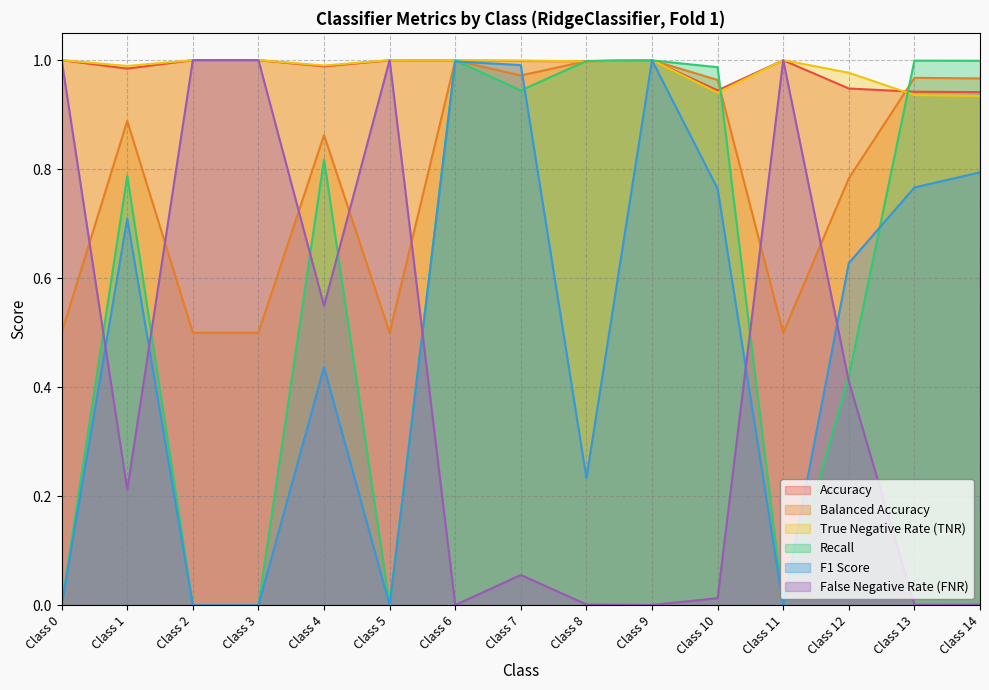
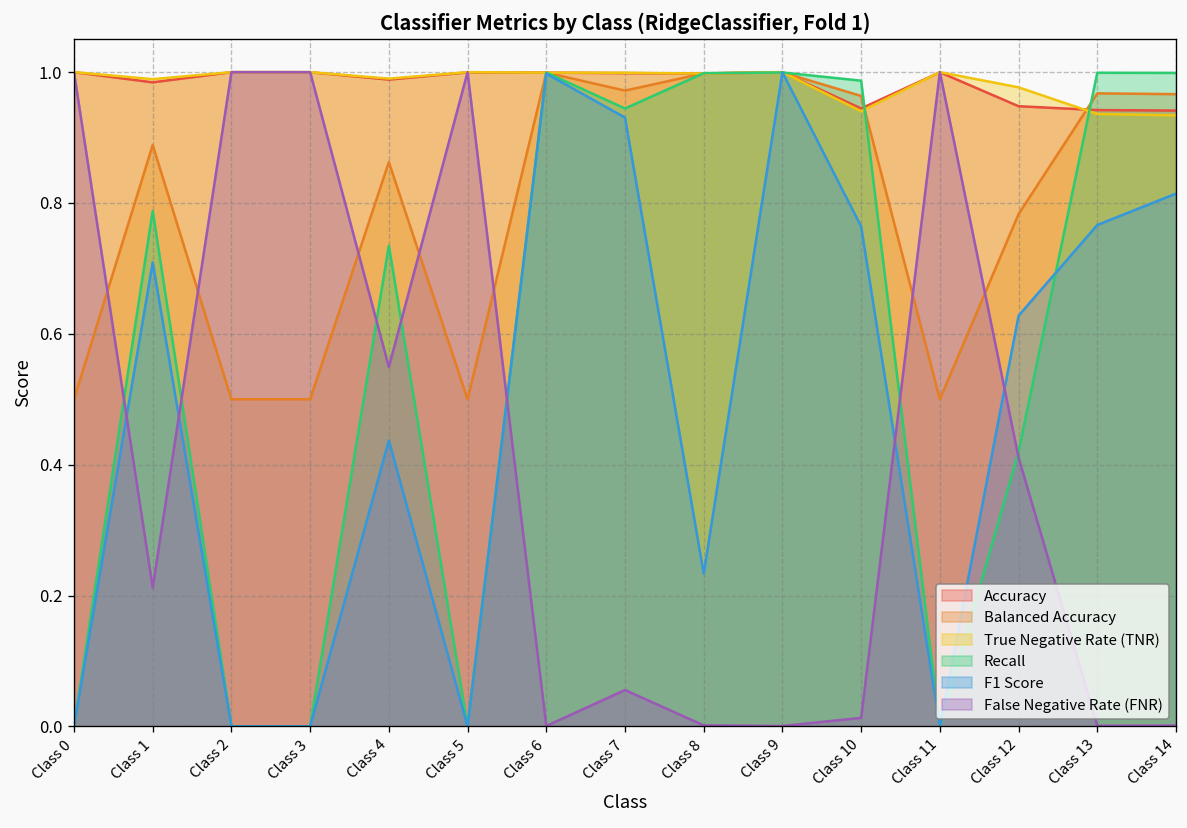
Recall, Class 4: 0.82 -> 0.73
F1 Score, Class 7: 0.99 -> 0.93
F1 Score, Class 14: 0.79 -> 0.81
